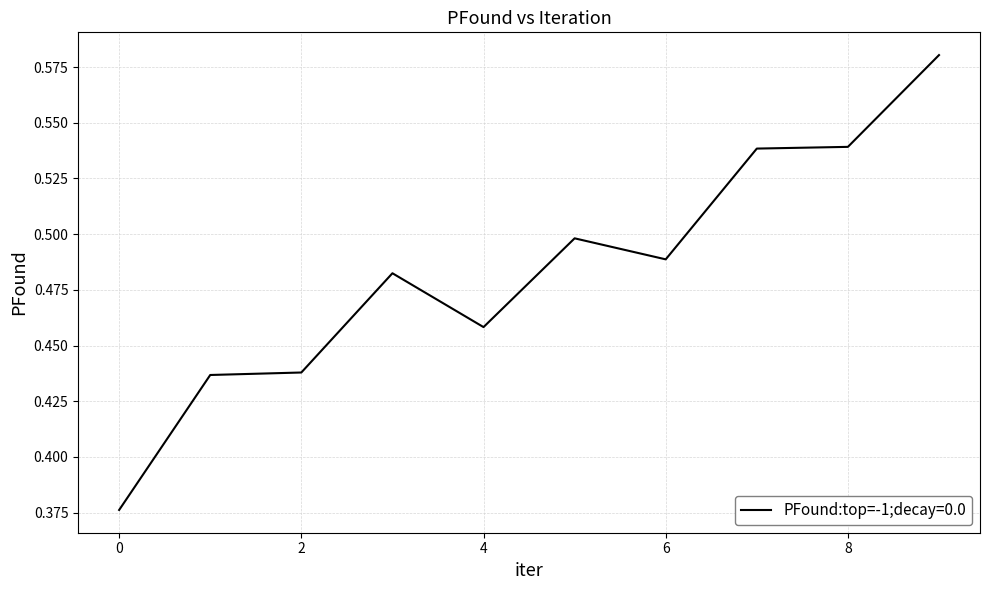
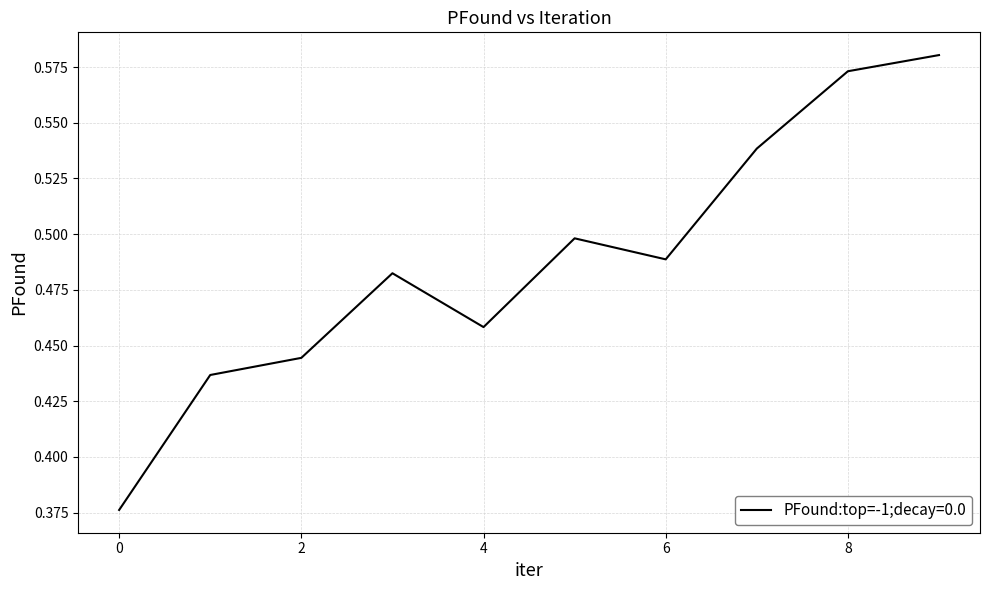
2: 0.438 -> 0.444
8: 0.539 -> 0.573
